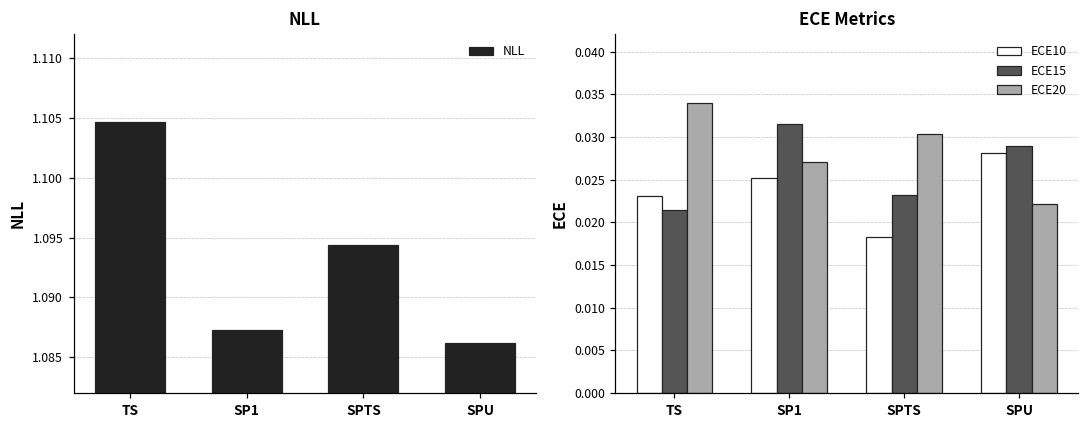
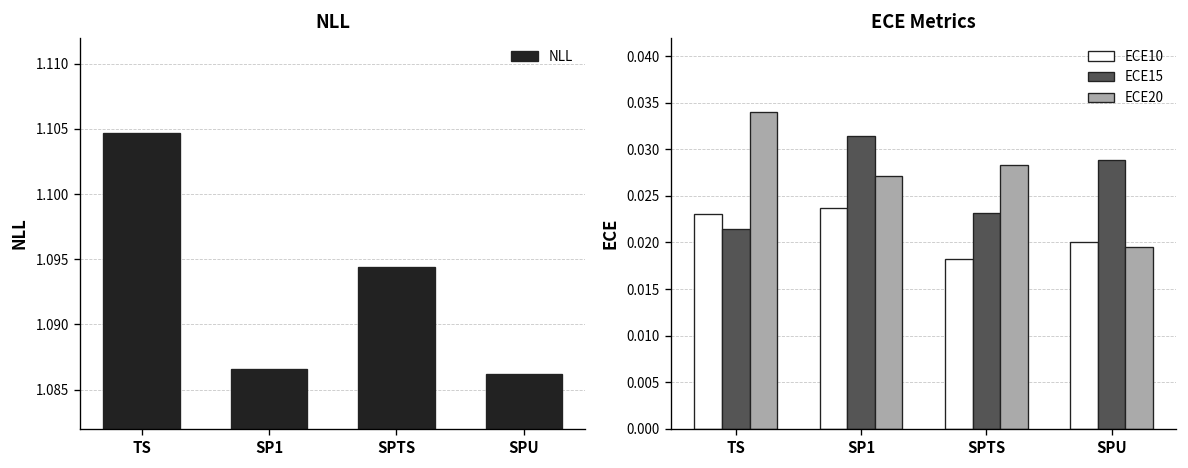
NLL, SP1: 1.0873 -> 1.0865
ECE Metrics, ECE10, SP1: 0.025 -> 0.024
ECE Metrics, ECE20, SPTS: 0.030 -> 0.028
ECE Metrics, ECE10, SPU: 0.028 -> 0.020
ECE Metrics, ECE20, SPU: 0.022 -> 0.019
